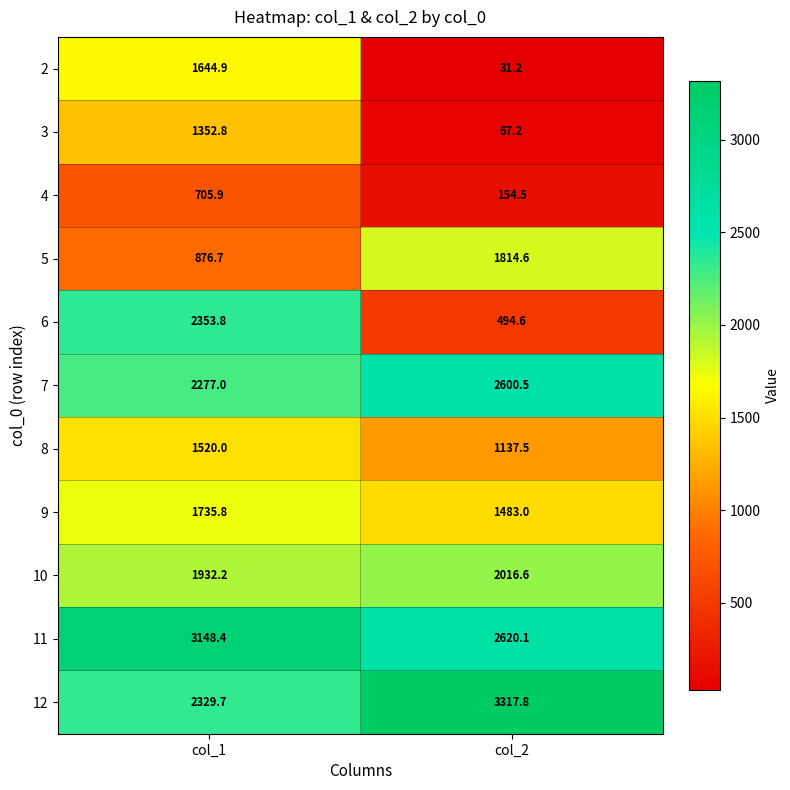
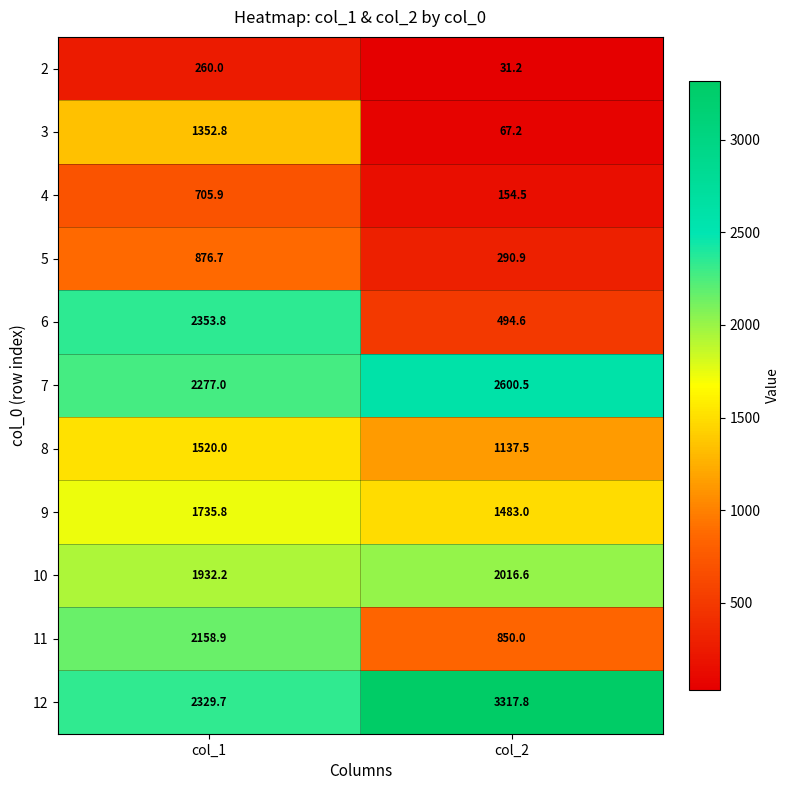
2, col_1: 1644.9 -> 260.0
5, col_2: 1814.6 -> 290.9
11, col_1: 3148.4 -> 2158.9
11, col_2: 2620.1 -> 850.0
